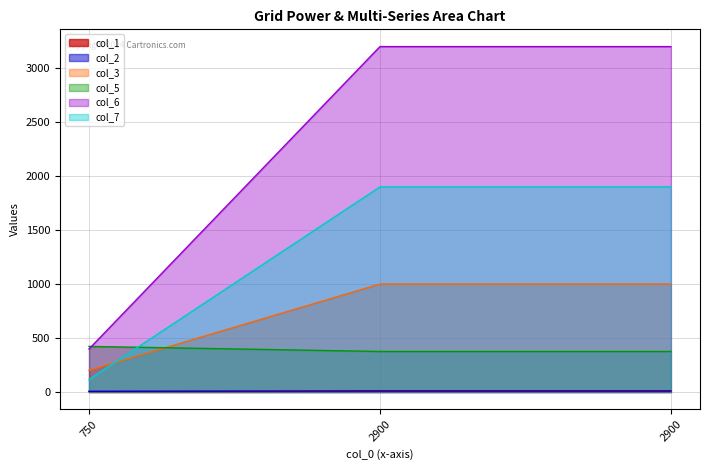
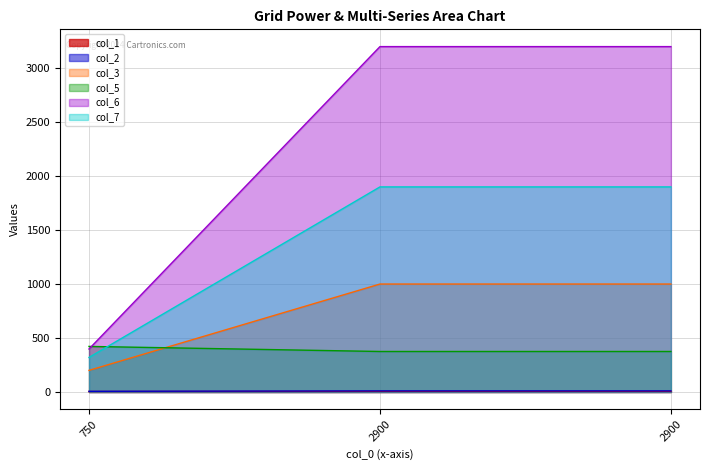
col_7, 750: 120 -> 320
